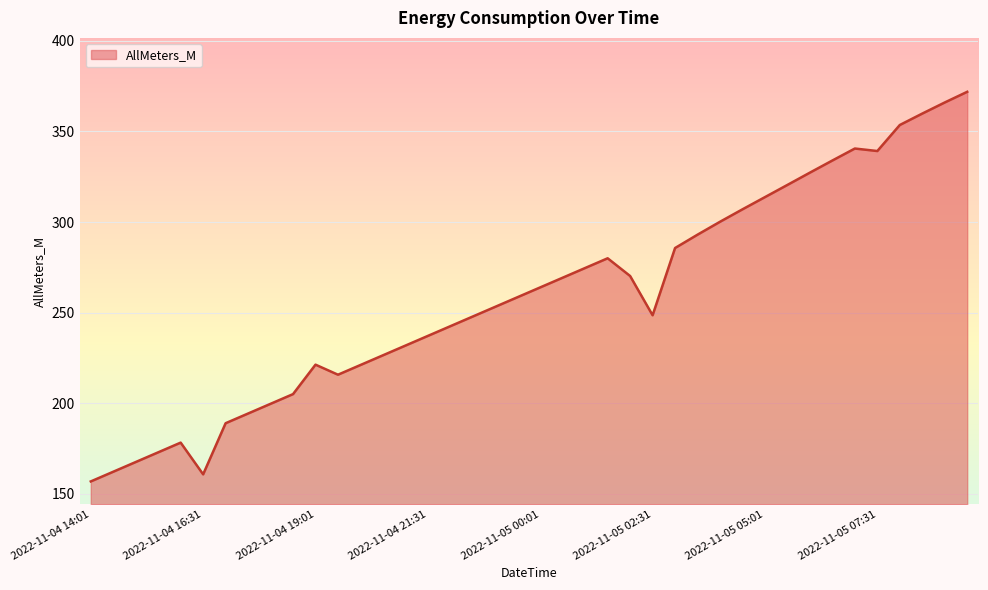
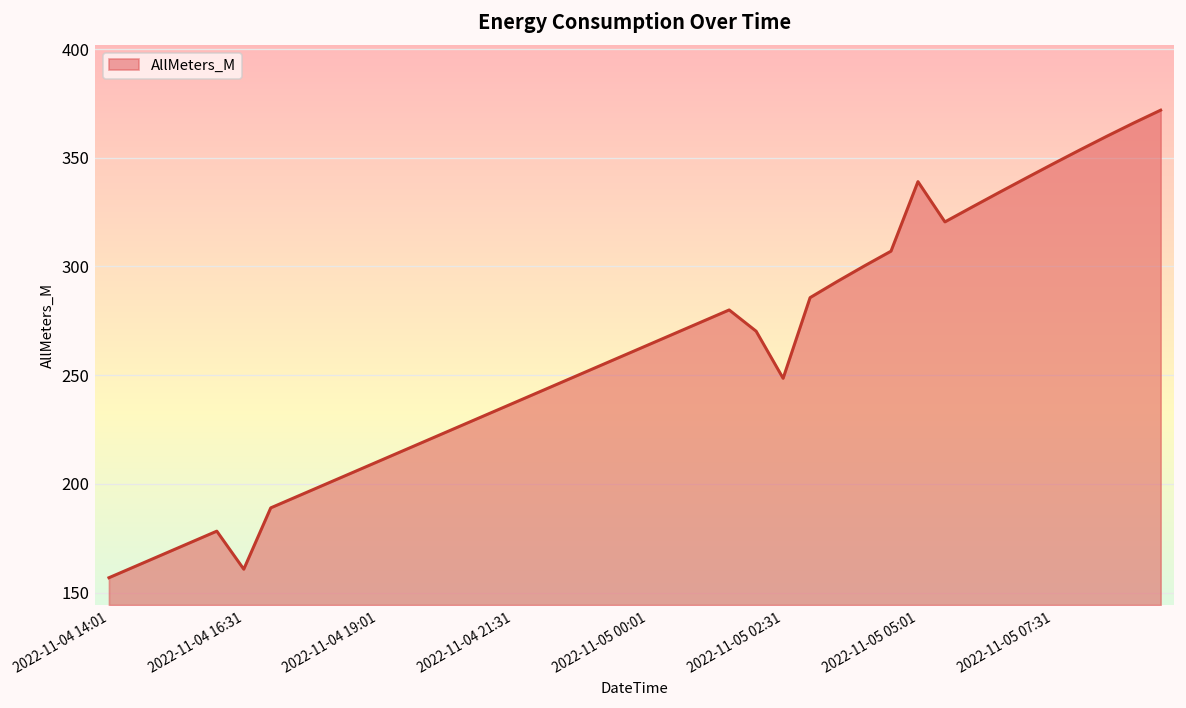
2022-11-04 19:01: 221 -> 210
2022-11-05 05:01: 314 -> 339
2022-11-05 07:31: 339 -> 347
